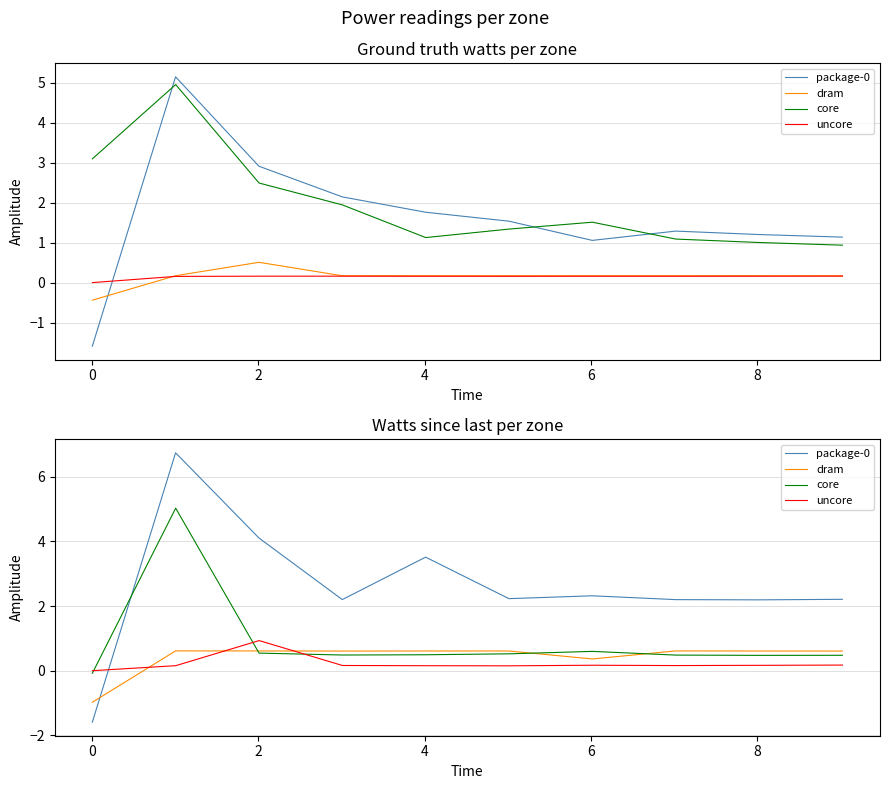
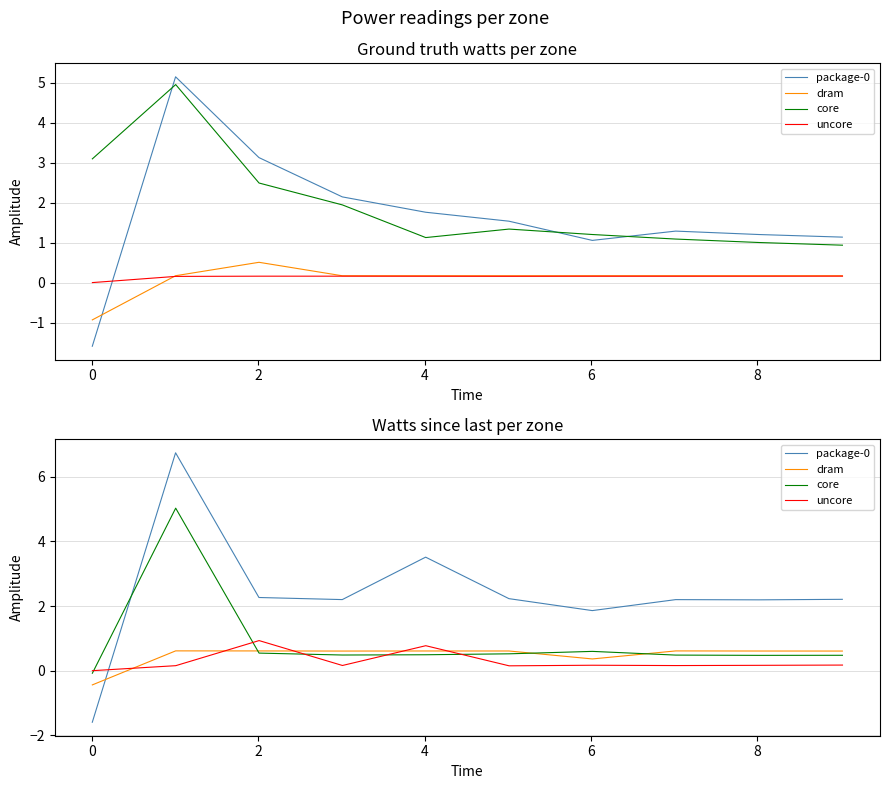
Ground truth watts per zone, dram, 0: -0.4 -> -0.9
Ground truth watts per zone, package-0, 2: 2.9 -> 3.1
Ground truth watts per zone, core, 6: 1.5 -> 1.2
Watts since last per zone, dram, 0: -1.0 -> -0.4
Watts since last per zone, package-0, 2: 4.1 -> 2.3
Watts since last per zone, uncore, 4: 0.2 -> 0.8
Watts since last per zone, package-0, 6: 2.3 -> 1.9
